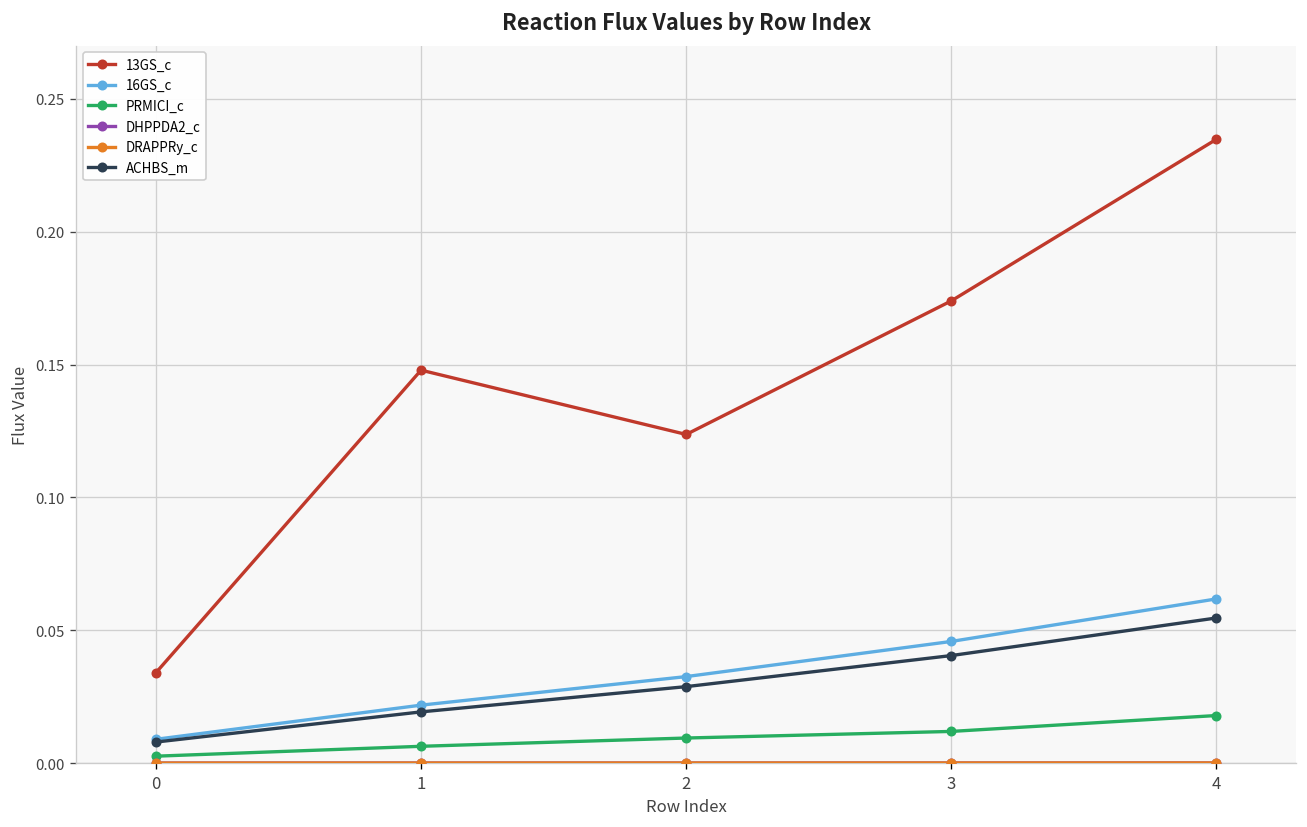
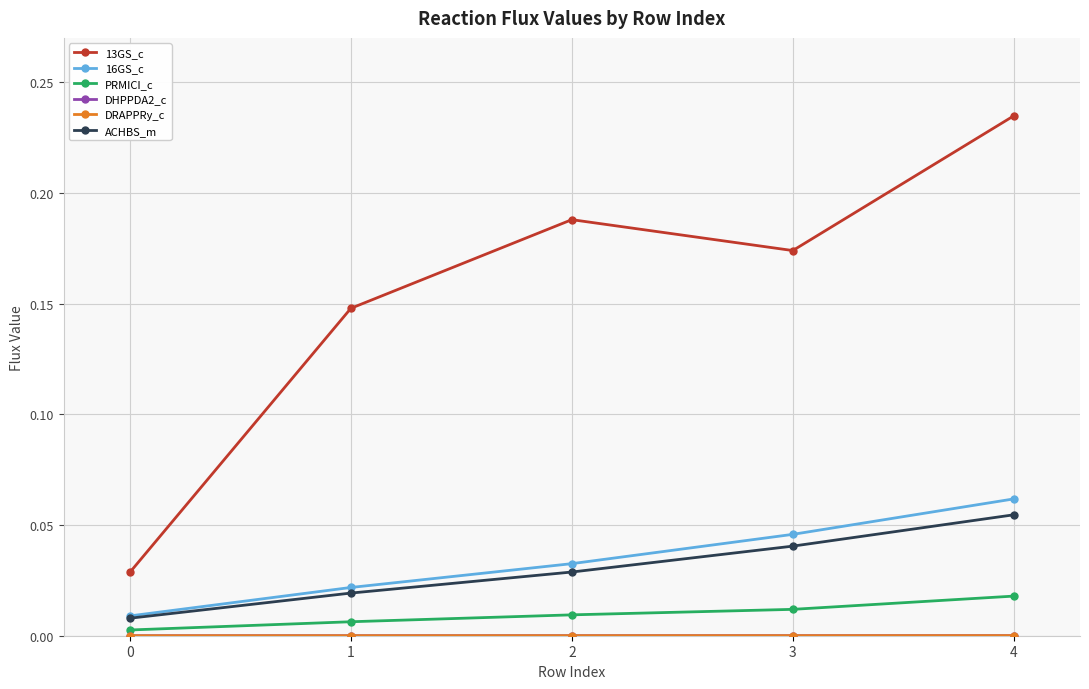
13GS_c, 0: 0.034 -> 0.029
13GS_c, 2: 0.124 -> 0.188
